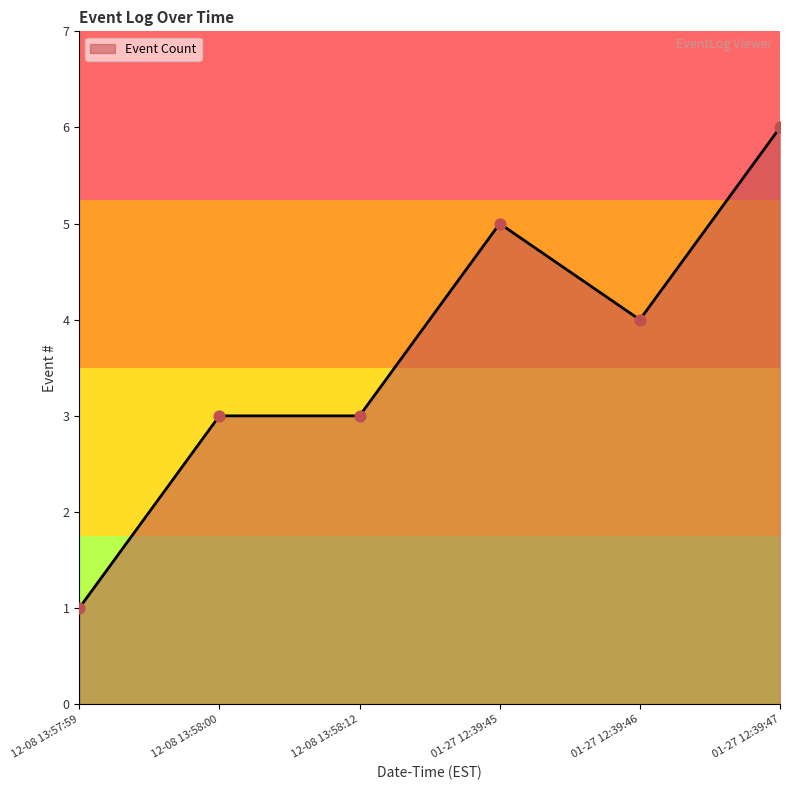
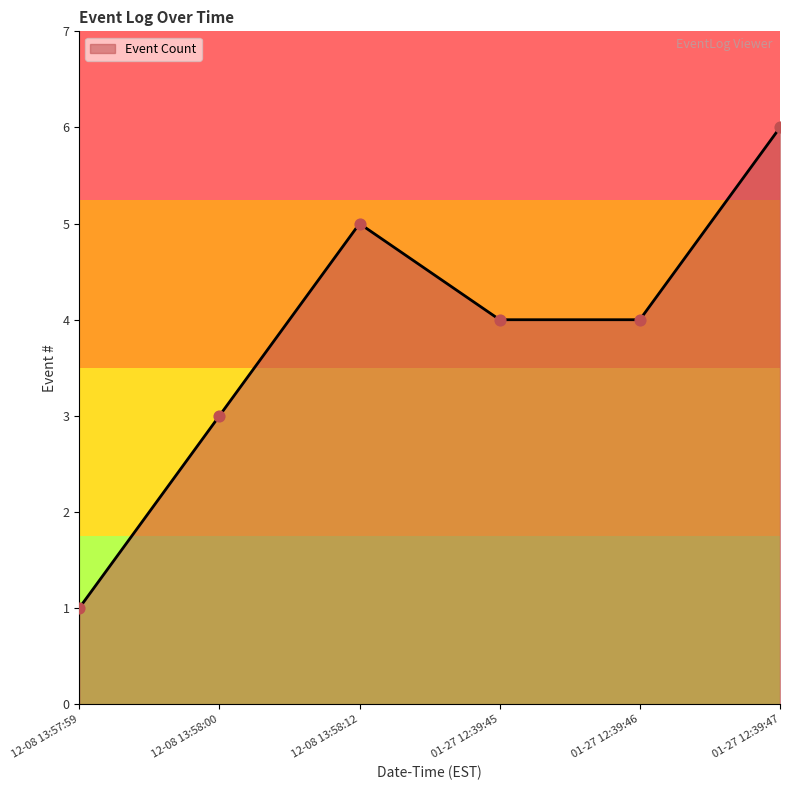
12-08 13:58:12: 3 -> 5
01-27 12:39:45: 5 -> 4
